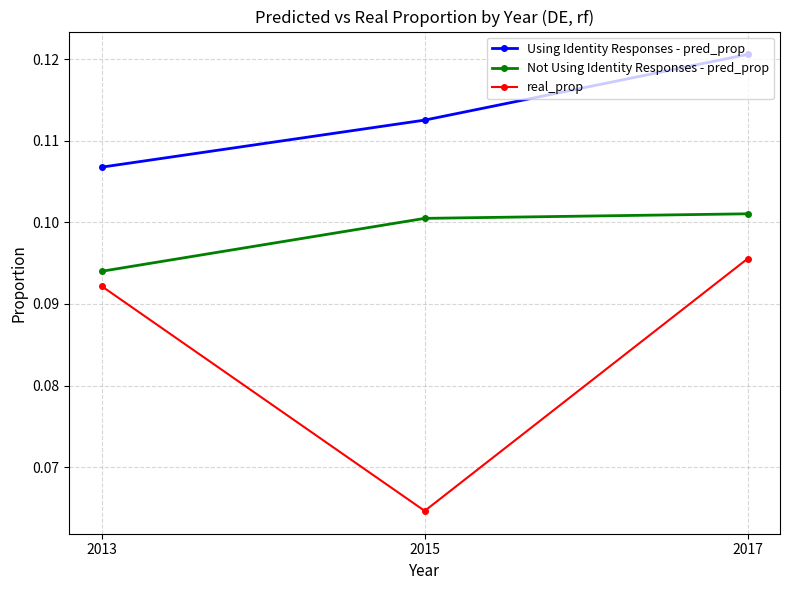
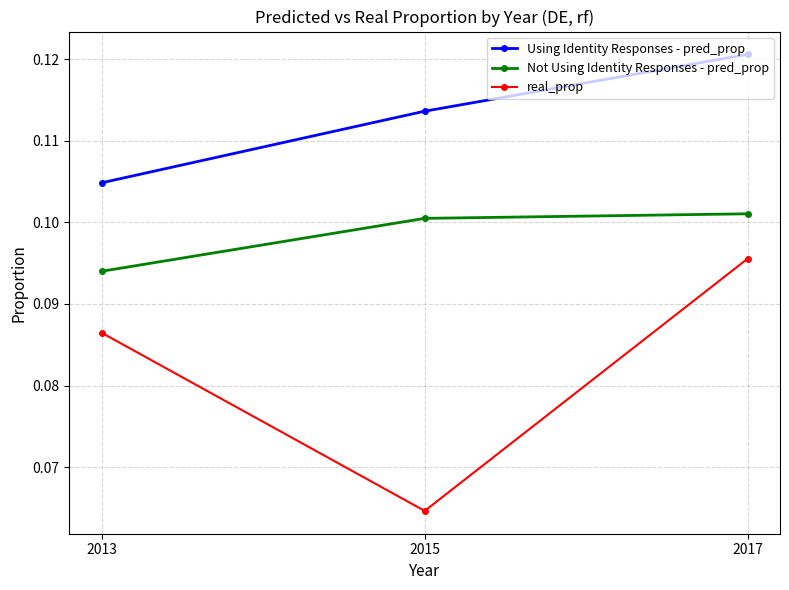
Using Identity Responses - pred_prop, 2013: 0.107 -> 0.105
real_prop, 2013: 0.092 -> 0.086
Using Identity Responses - pred_prop, 2015: 0.113 -> 0.114
